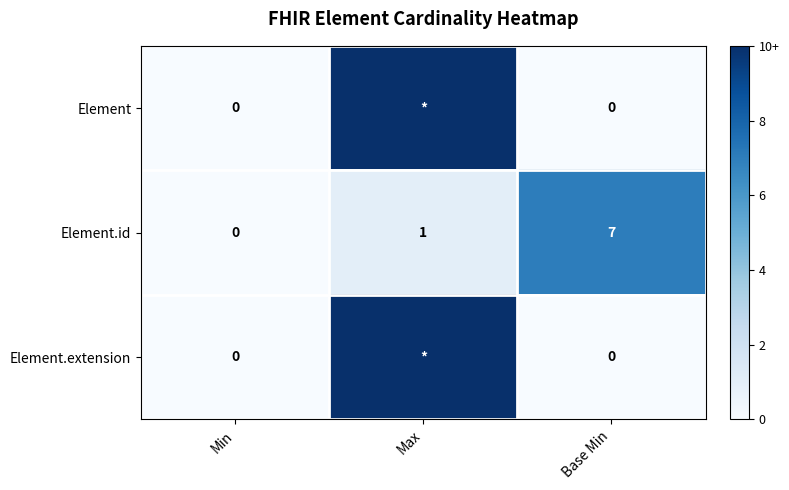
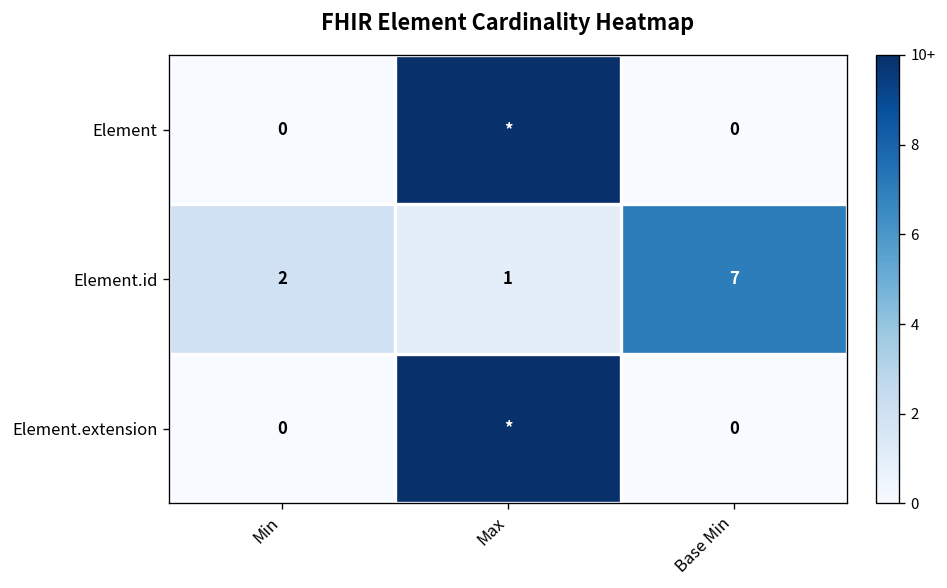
Element.id, Min: 0 -> 2
